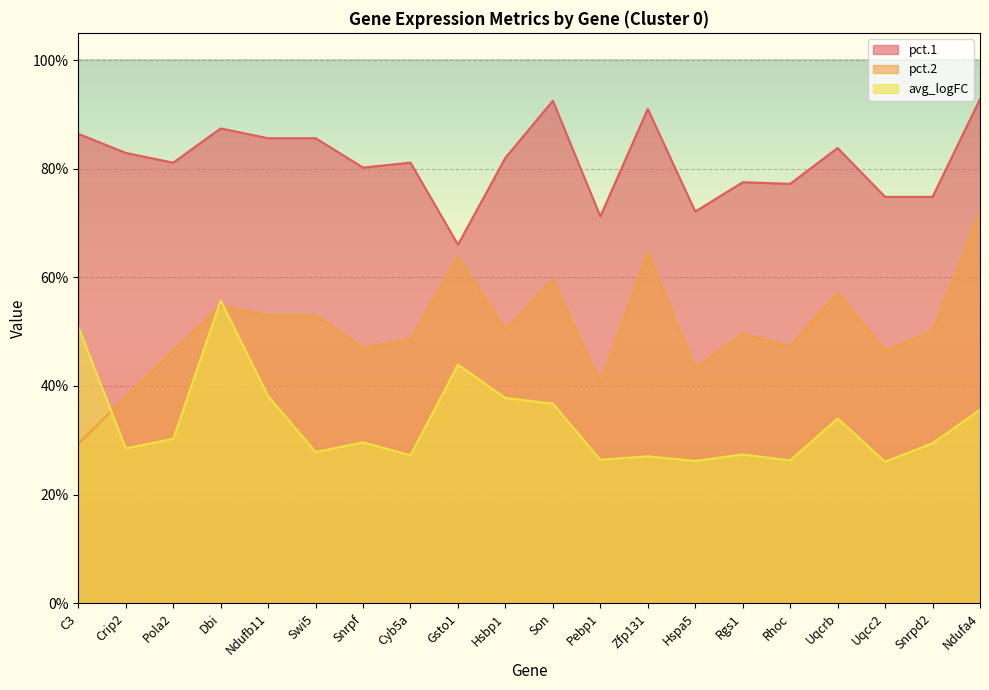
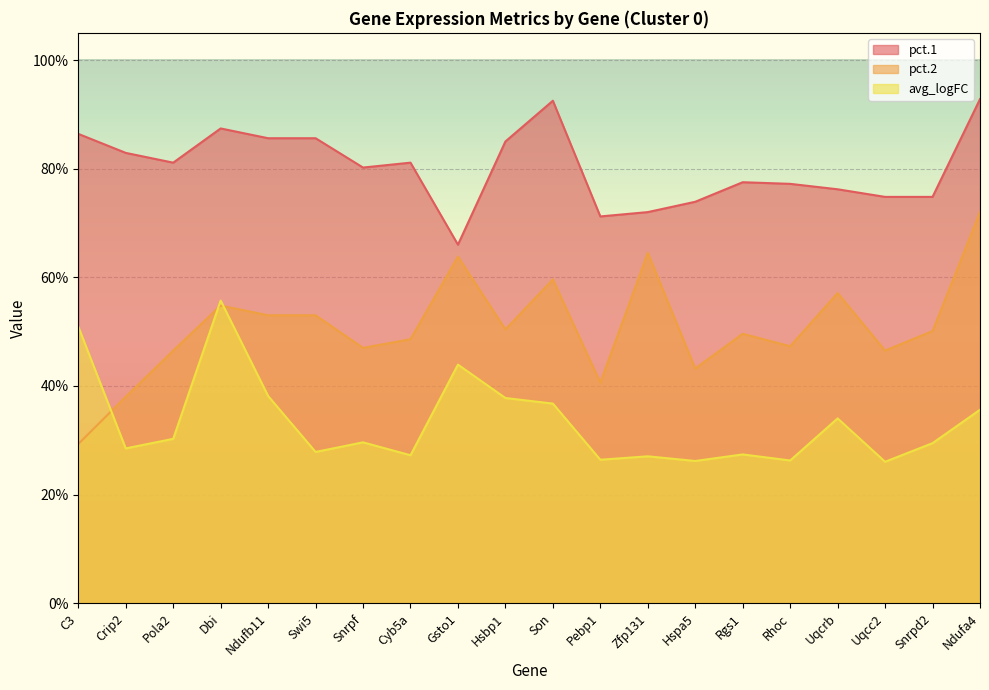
pct.1, Hsbp1: 82% -> 85%
pct.1, Zfp131: 91% -> 72%
pct.1, Hspa5: 72% -> 74%
pct.1, Uqcrb: 84% -> 76%
